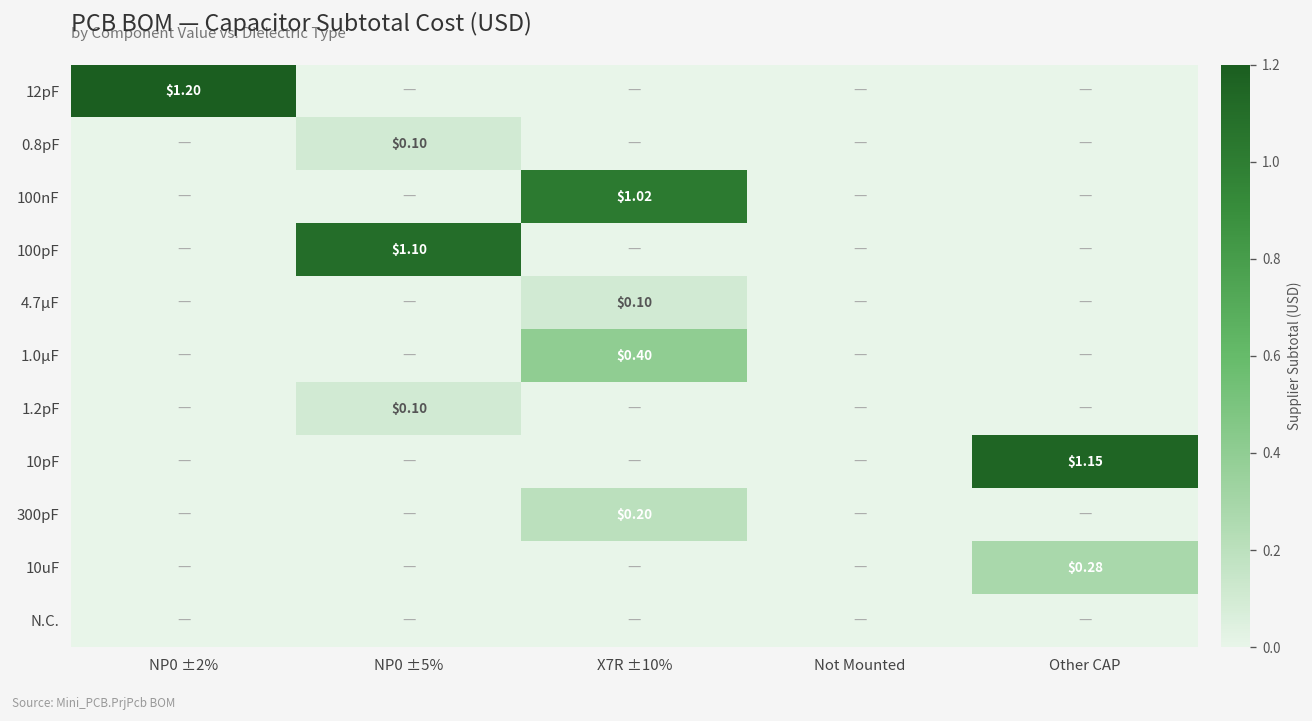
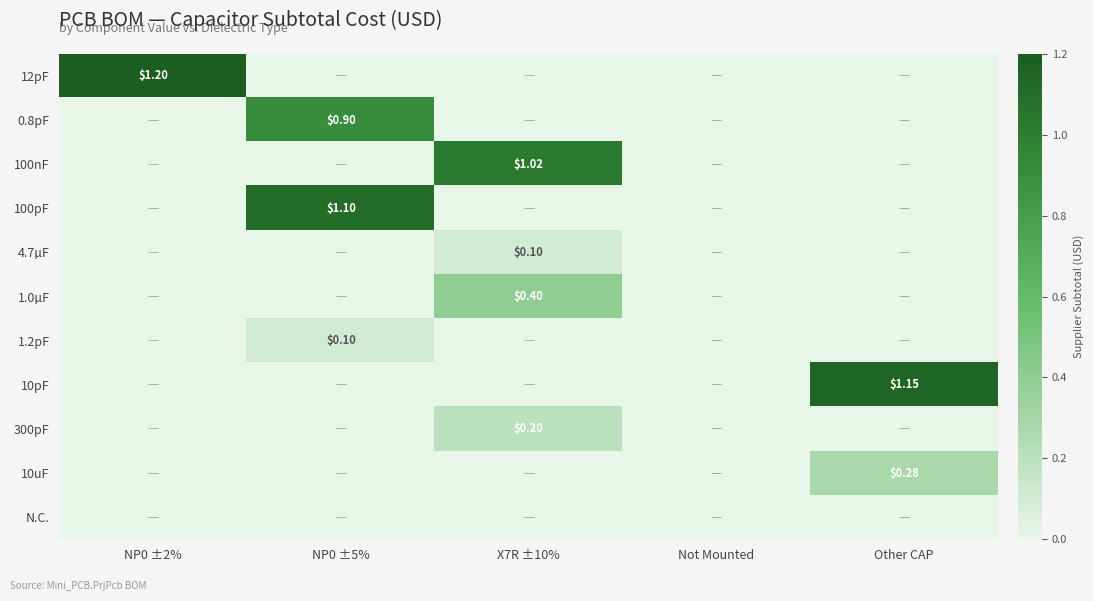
0.8pF, NP0 ±5%: $0.10 -> $0.90
